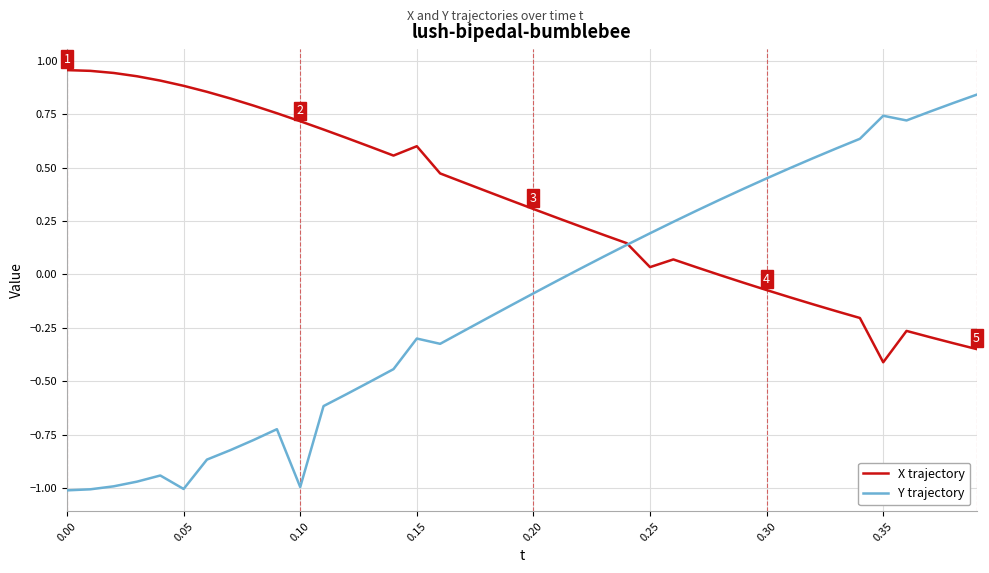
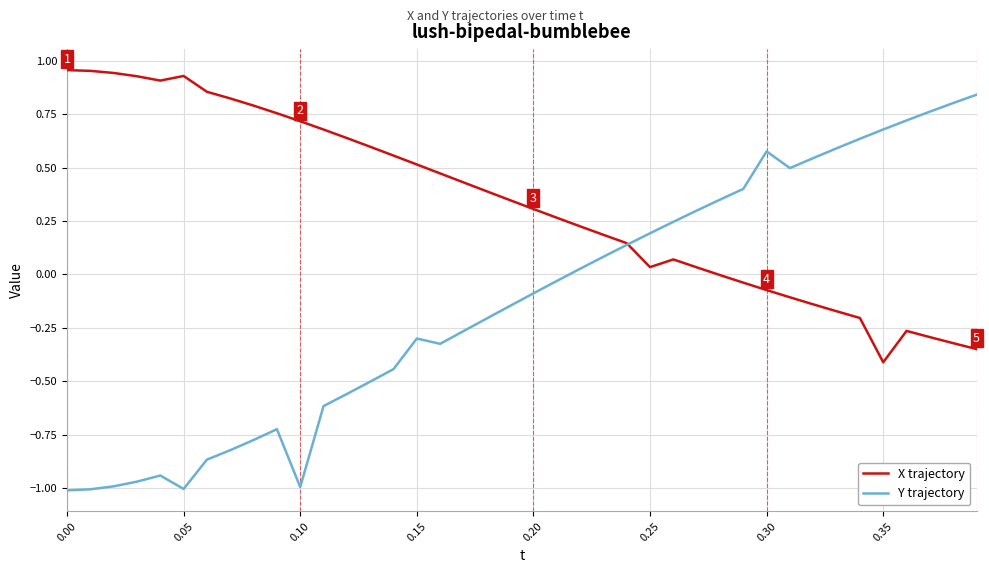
X trajectory, 0.05: 0.88 -> 0.93
X trajectory, 0.15: 0.60 -> 0.51
Y trajectory, 0.30: 0.45 -> 0.58
Y trajectory, 0.35: 0.74 -> 0.68
